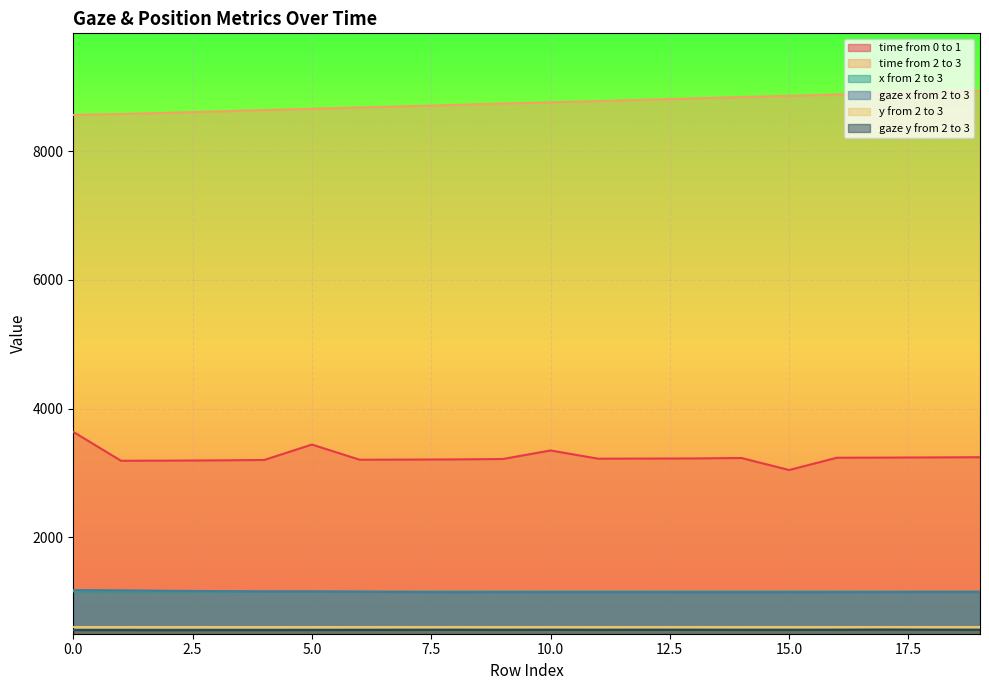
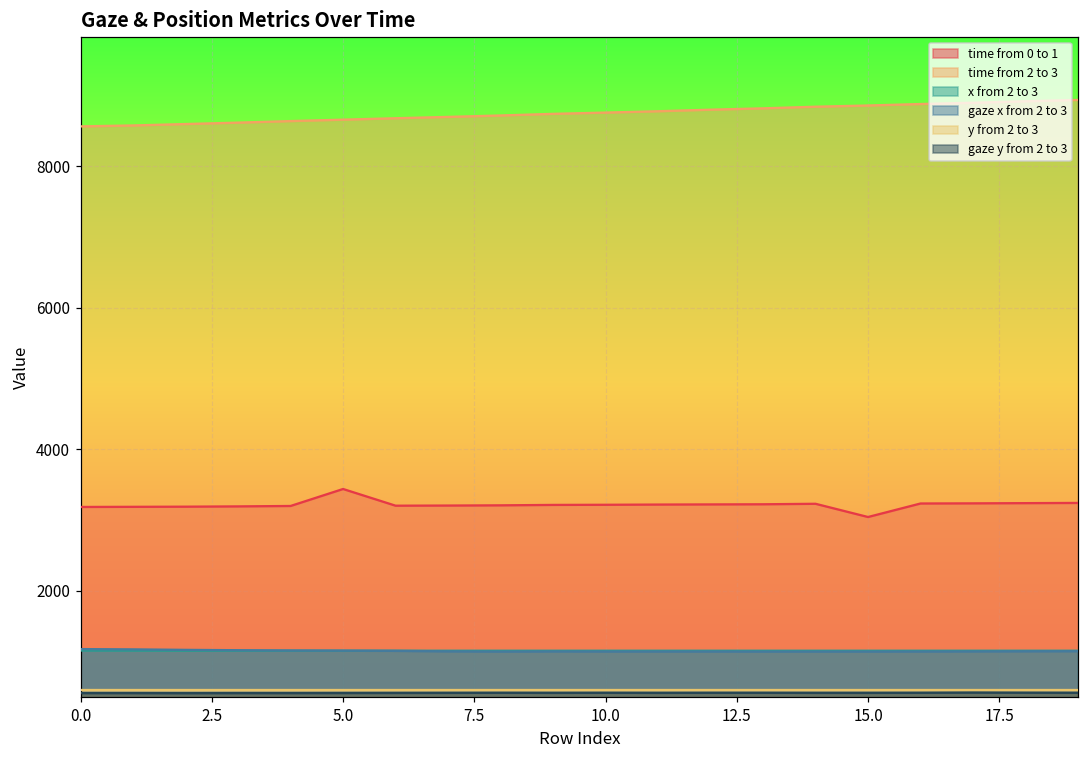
time from 0 to 1, 0.0: 3600 -> 3200
time from 0 to 1, 10.0: 3300 -> 3200
